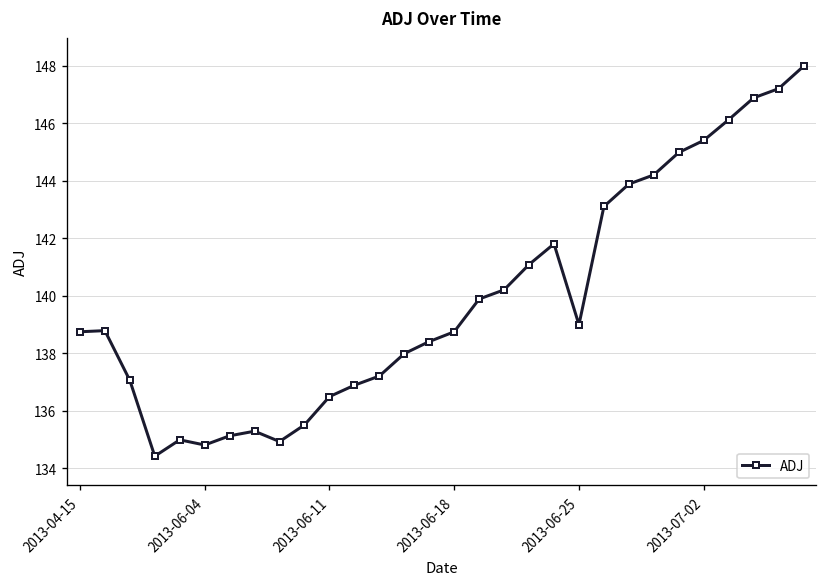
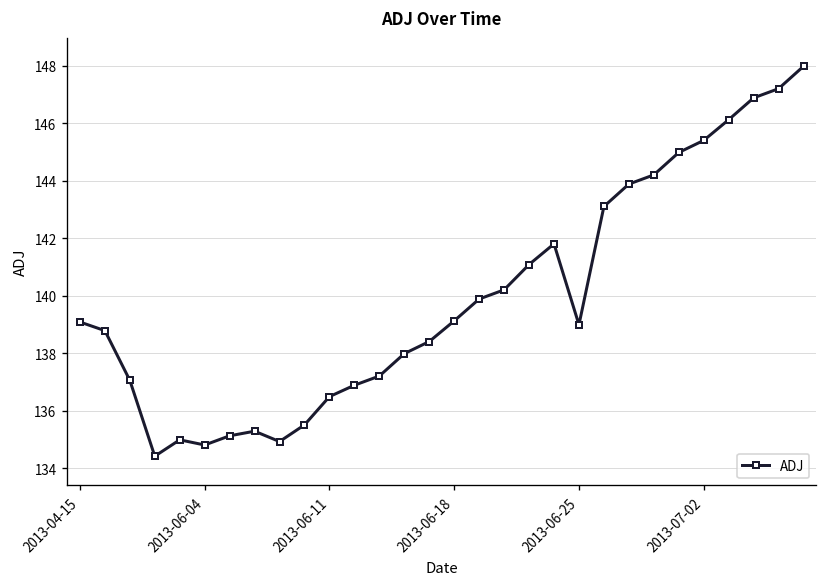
2013-04-15: 138.7 -> 139.1
2013-06-18: 138.7 -> 139.1
